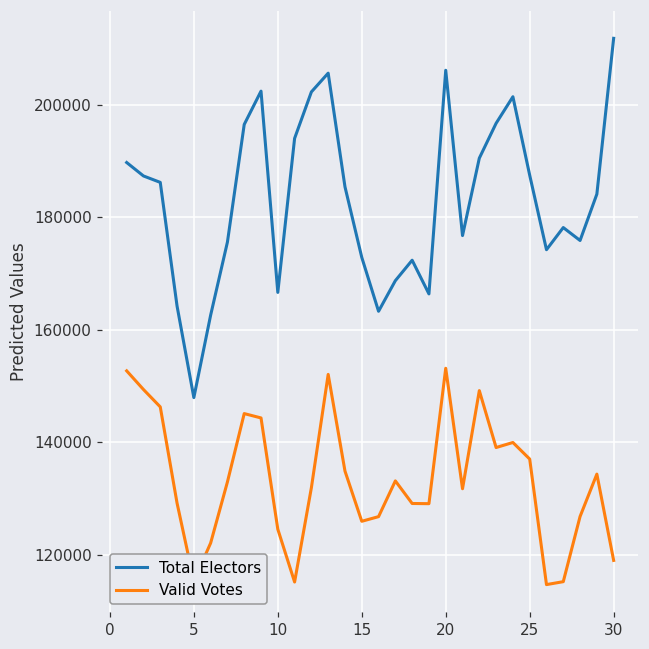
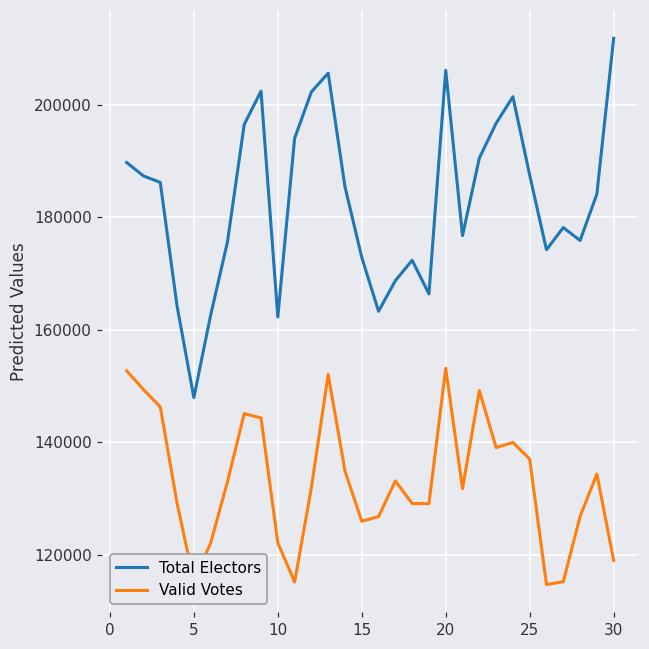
Total Electors, 10: 167000 -> 162000
Valid Votes, 10: 125000 -> 122000
